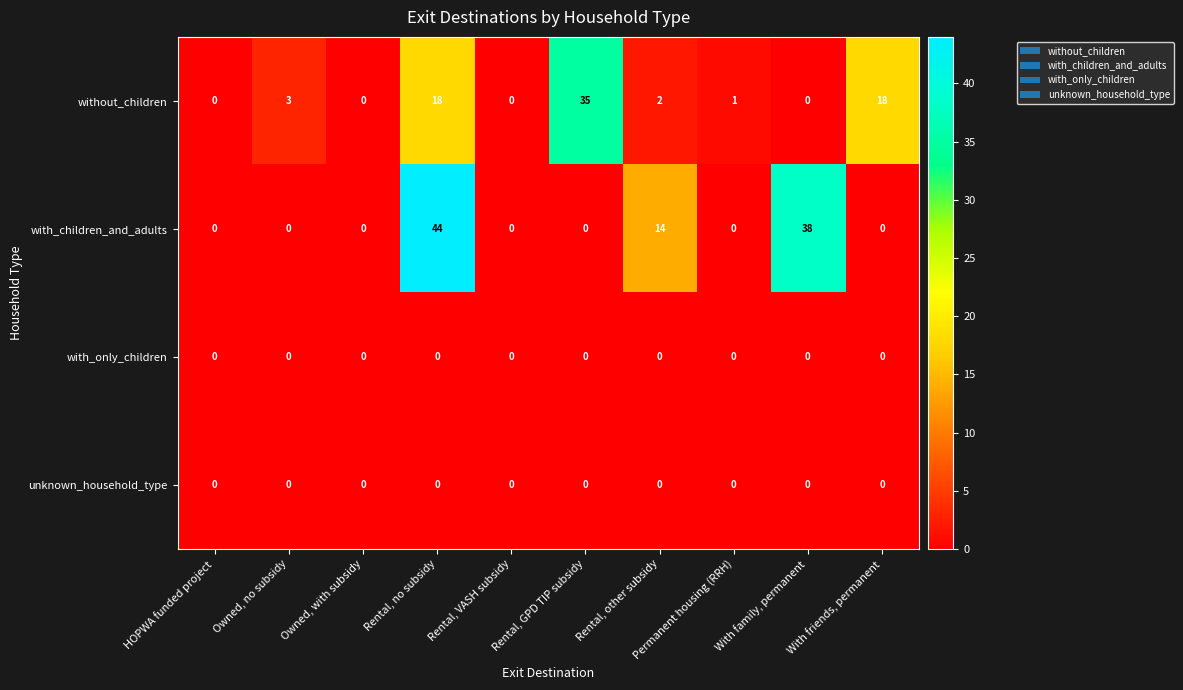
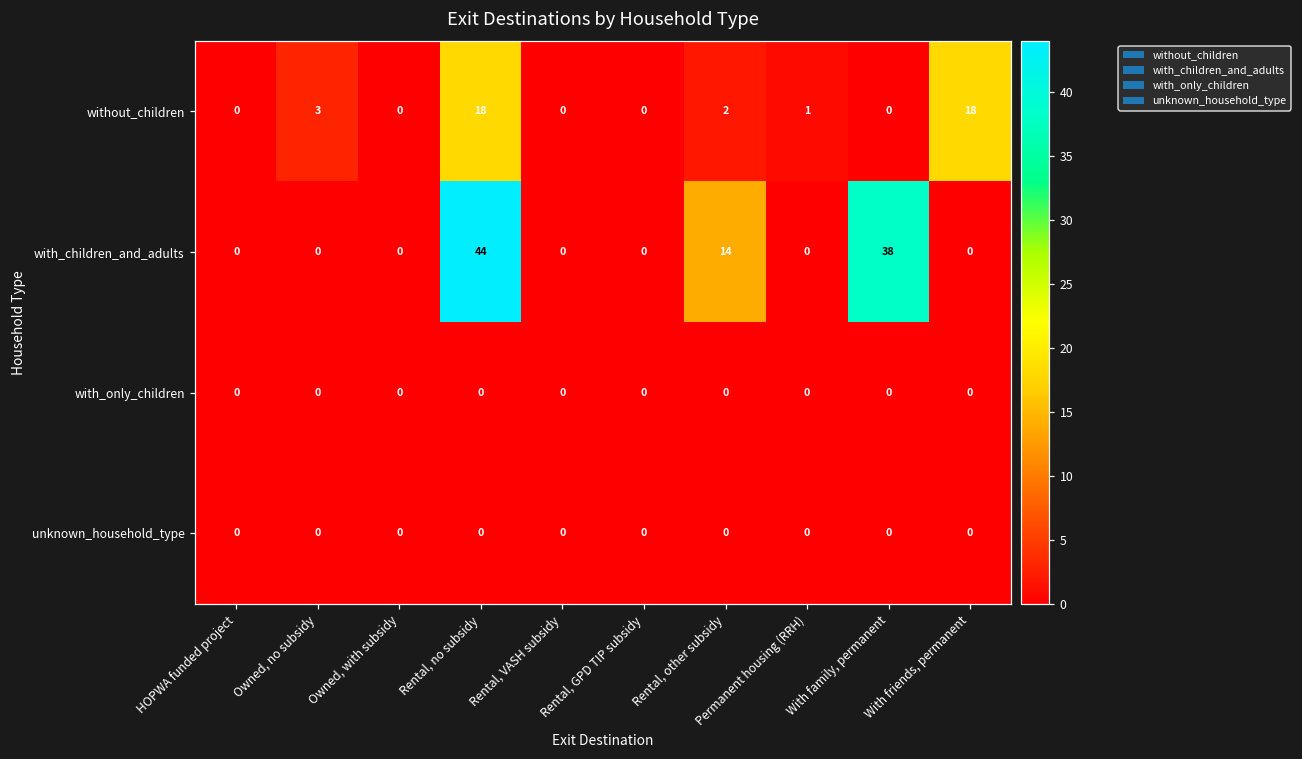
without_children, Rental, GPD TIP subsidy: 35 -> 0
